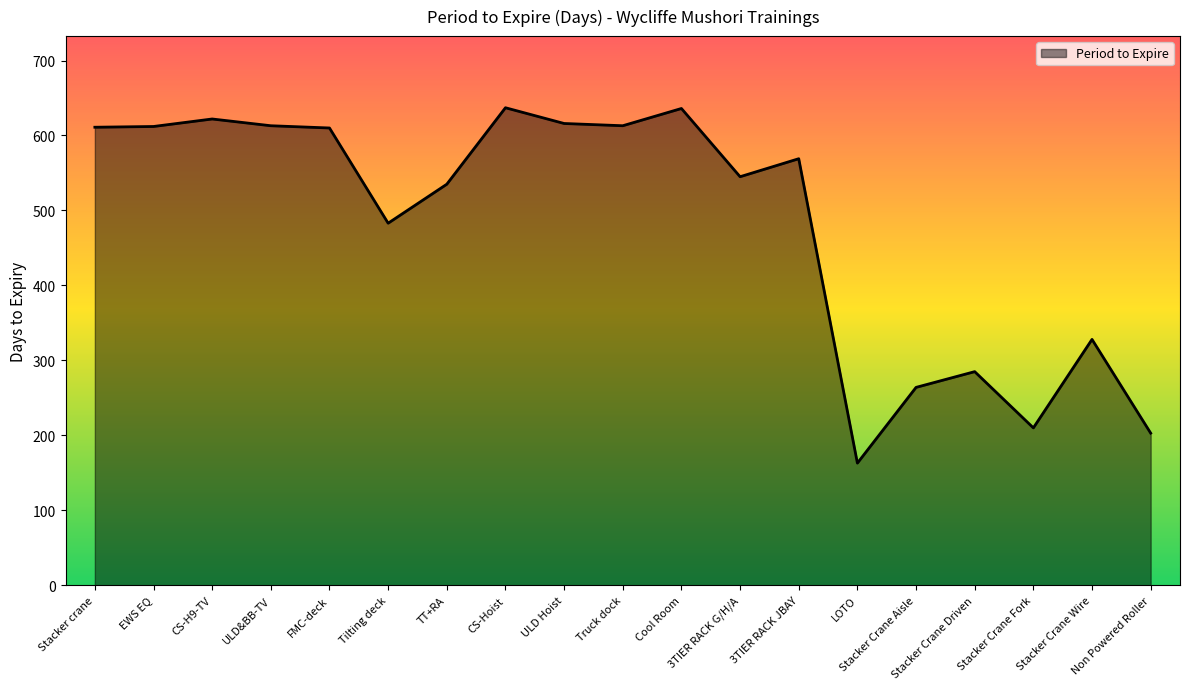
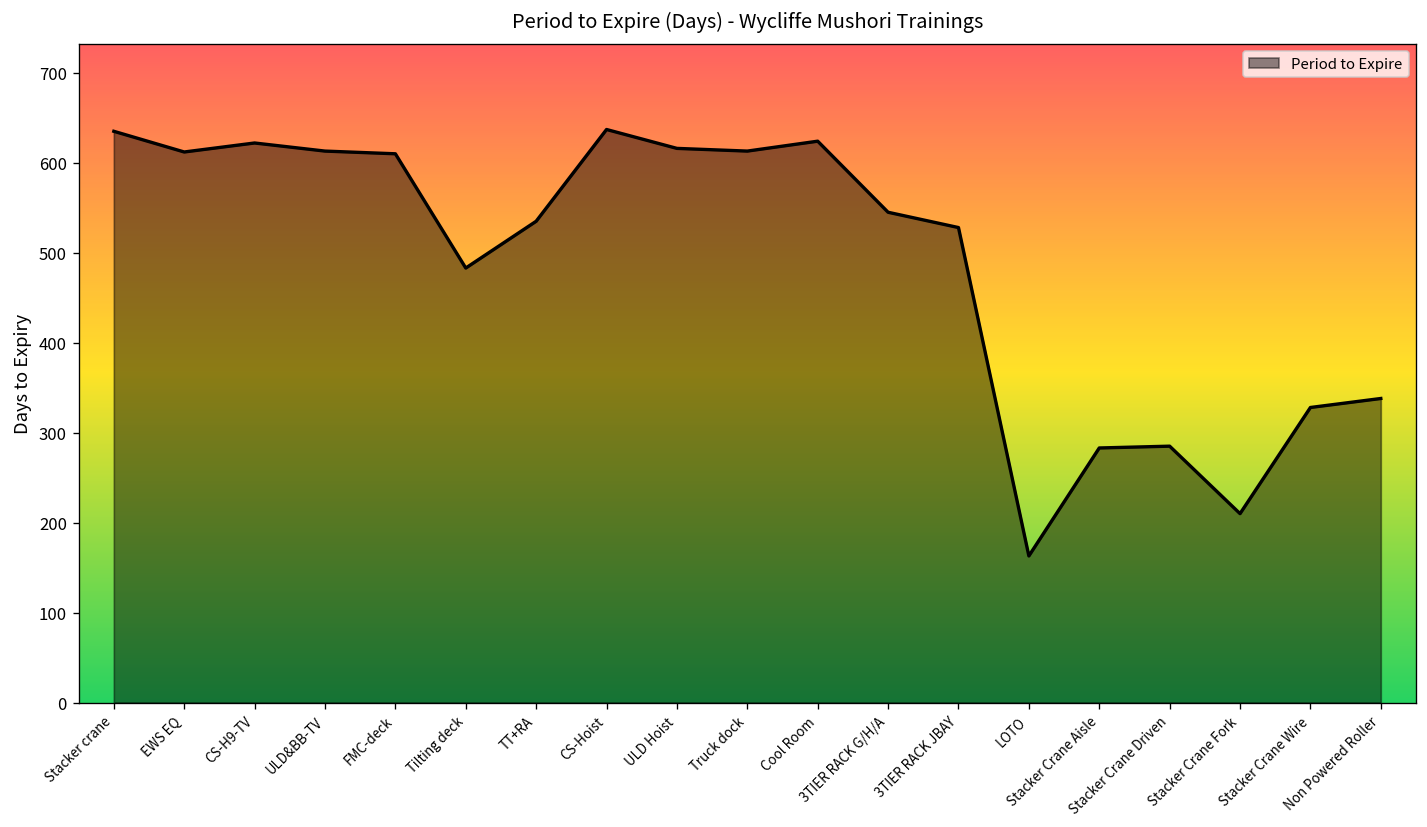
Stacker crane: 610 -> 640
Cool Room: 640 -> 620
3TIER RACK JBAY: 570 -> 530
Stacker Crane Aisle: 260 -> 280
Non Powered Roller: 200 -> 340
